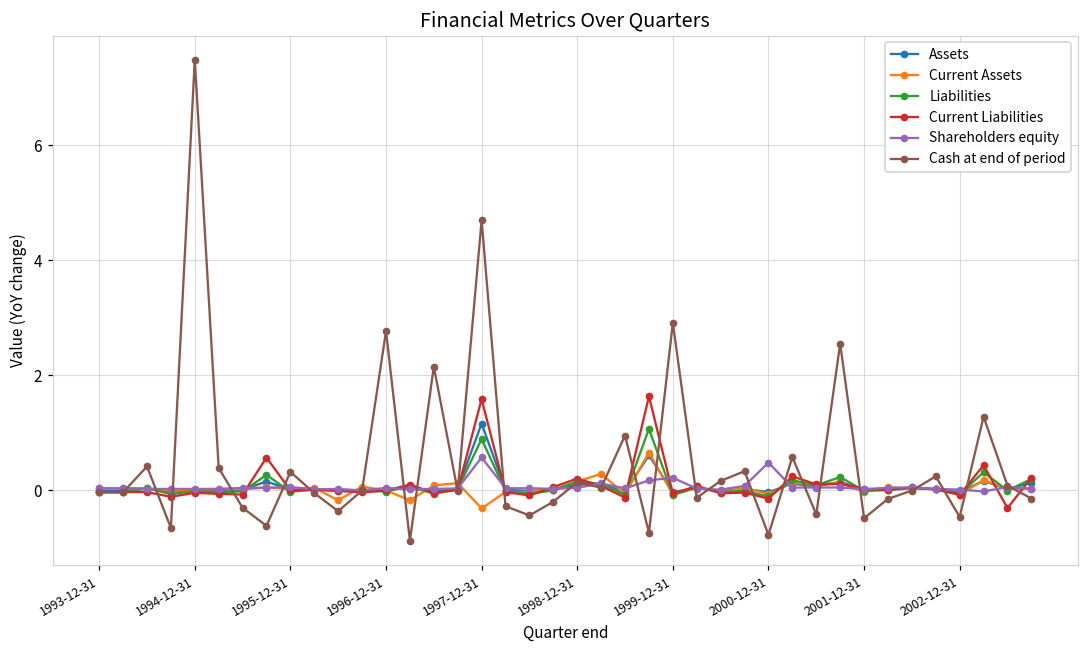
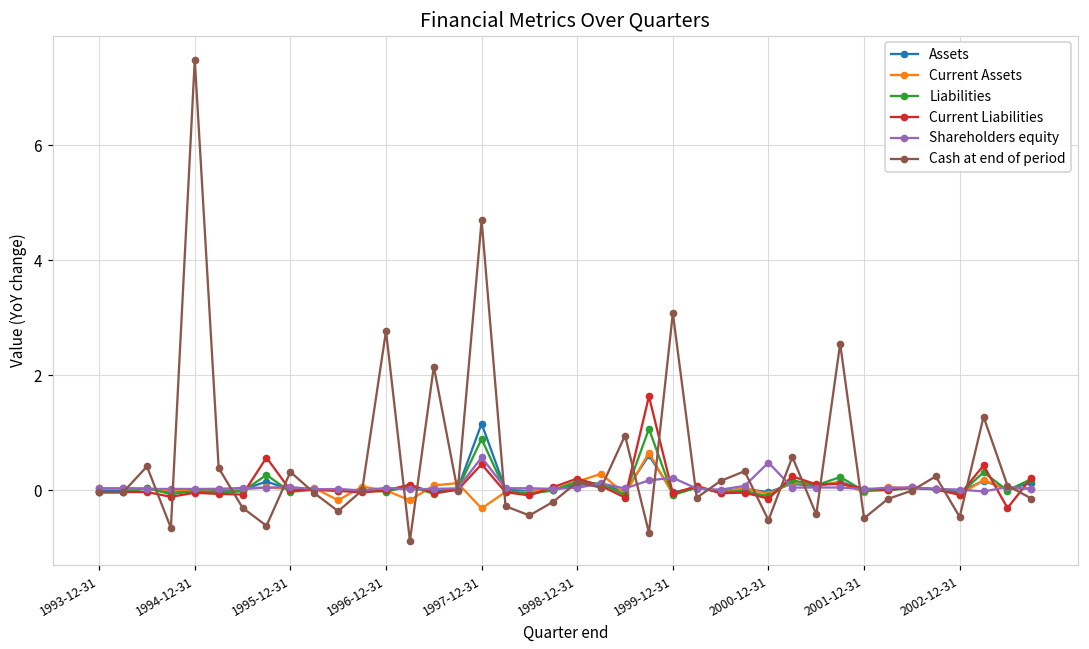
Current Liabilities, 1997-12-31: 1.6 -> 0.5
Cash at end of period, 1999-12-31: 2.9 -> 3.1
Cash at end of period, 2000-12-31: -0.8 -> -0.5
